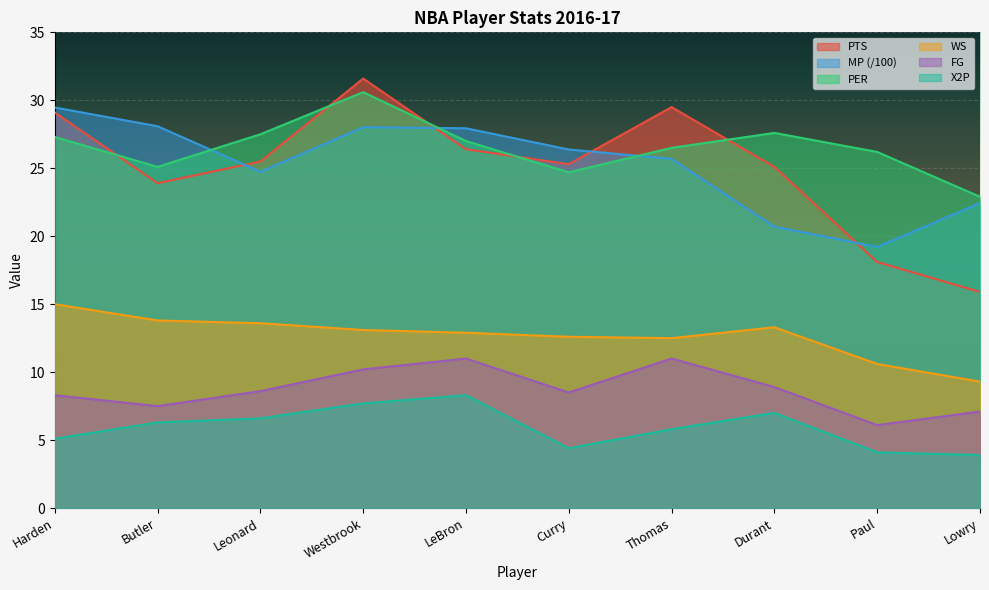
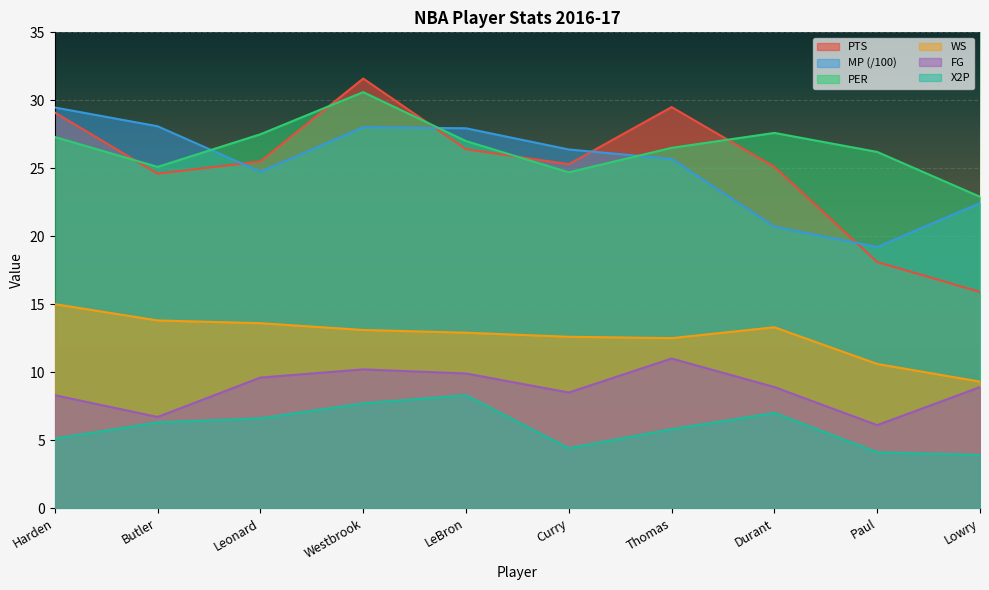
PTS, Butler: 23.9 -> 24.6
FG, Butler: 7.5 -> 6.7
FG, Leonard: 8.6 -> 9.6
FG, LeBron: 11.0 -> 9.9
FG, Lowry: 7.1 -> 8.9
